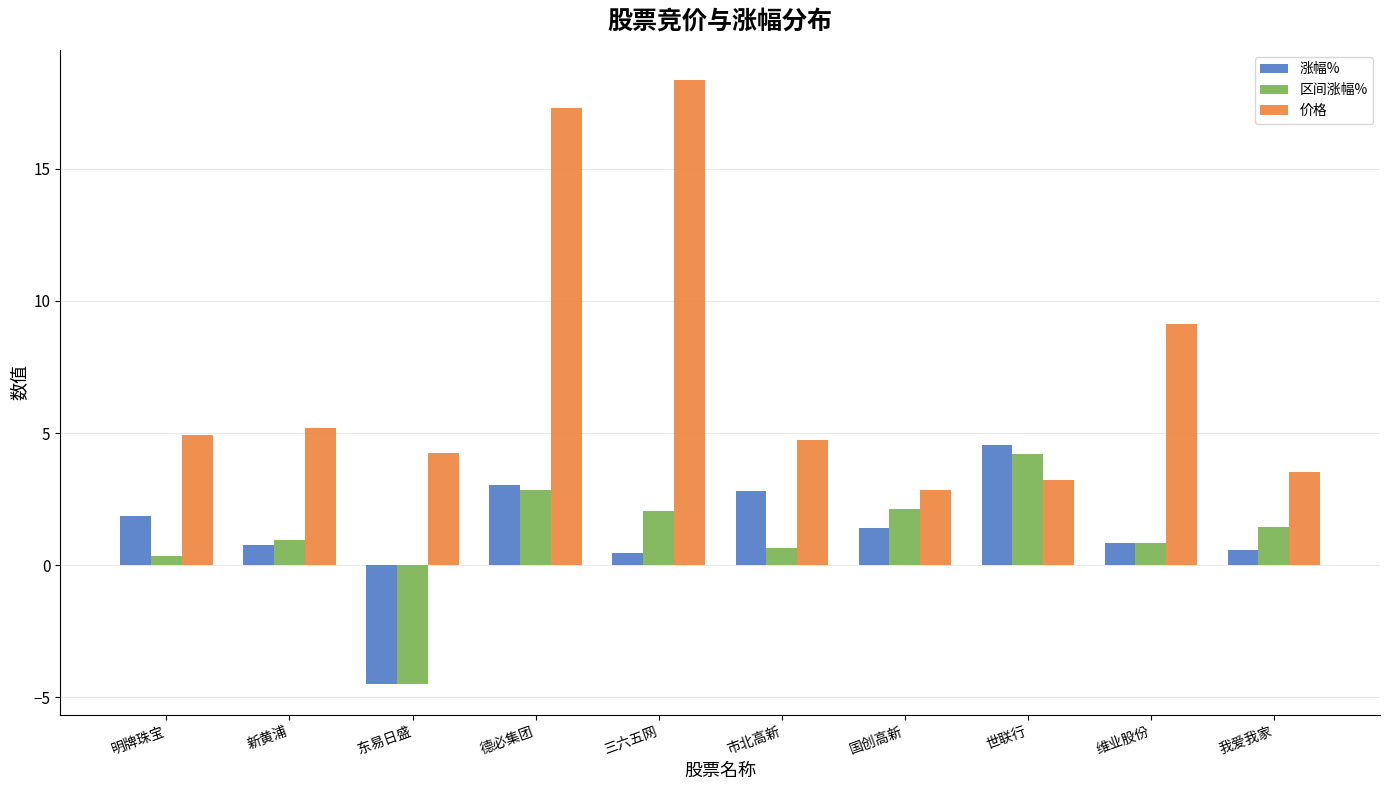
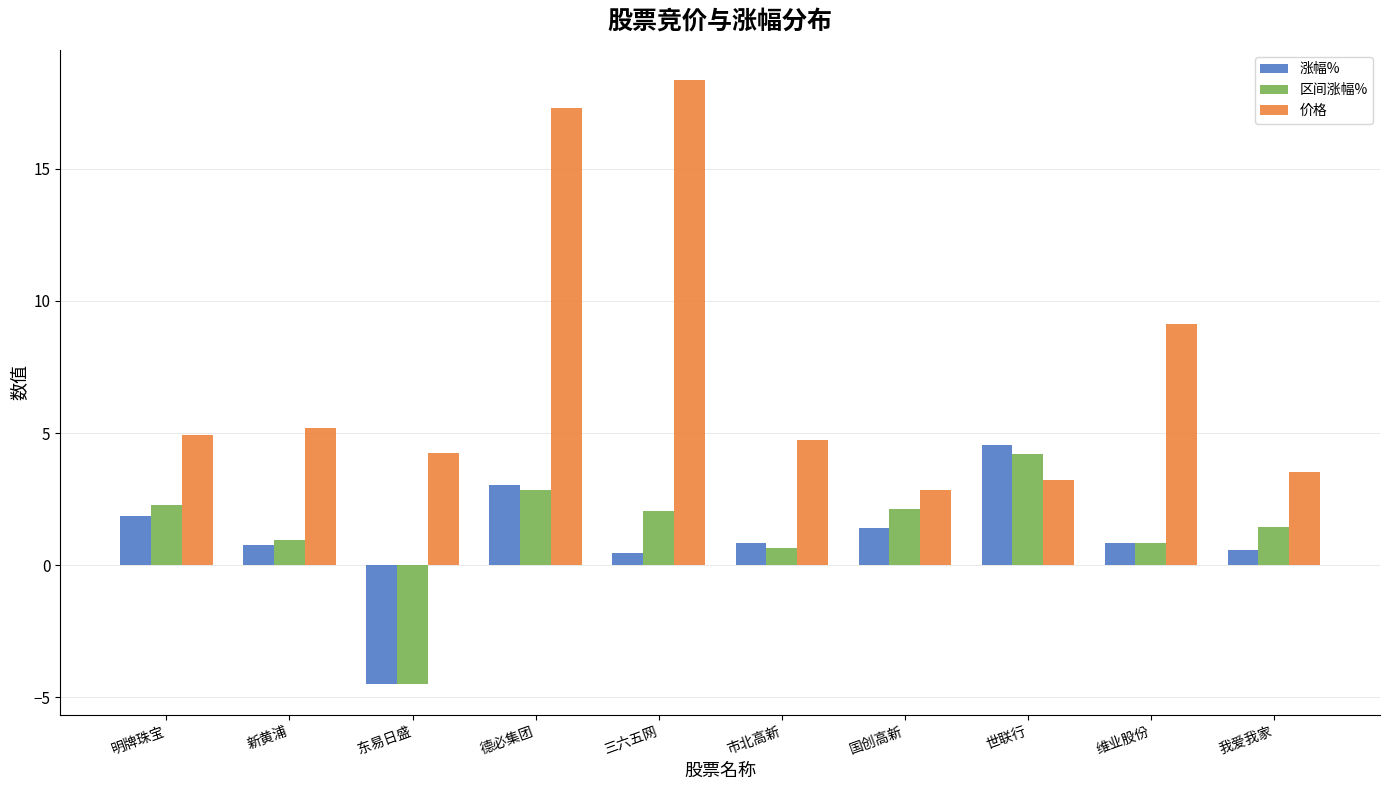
区间涨幅%, 明牌珠宝: 0.4 -> 2.3
涨幅%, 市北高新: 2.8 -> 0.9
